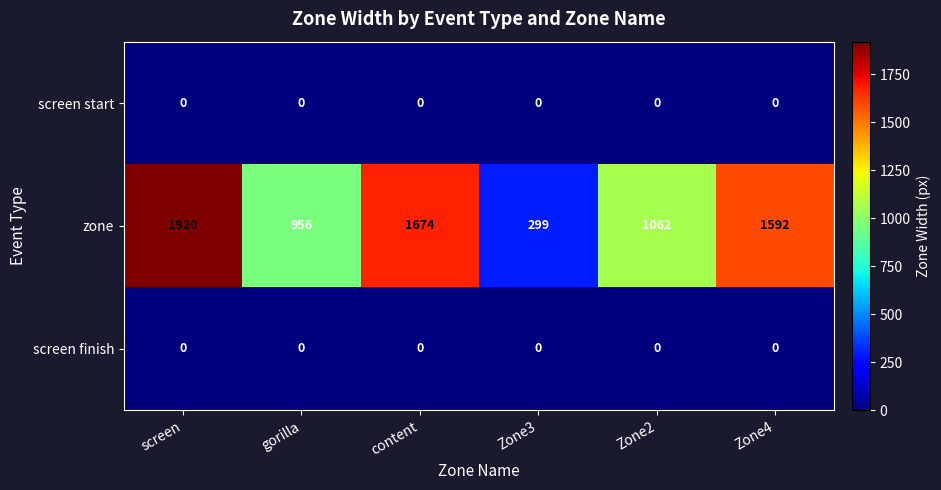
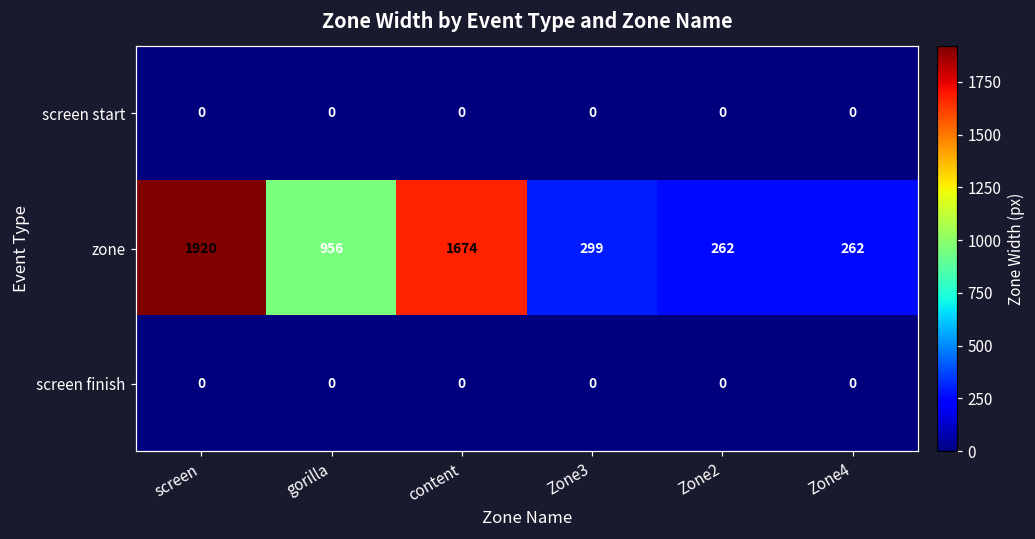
zone, Zone2: 1062 -> 262
zone, Zone4: 1592 -> 262
